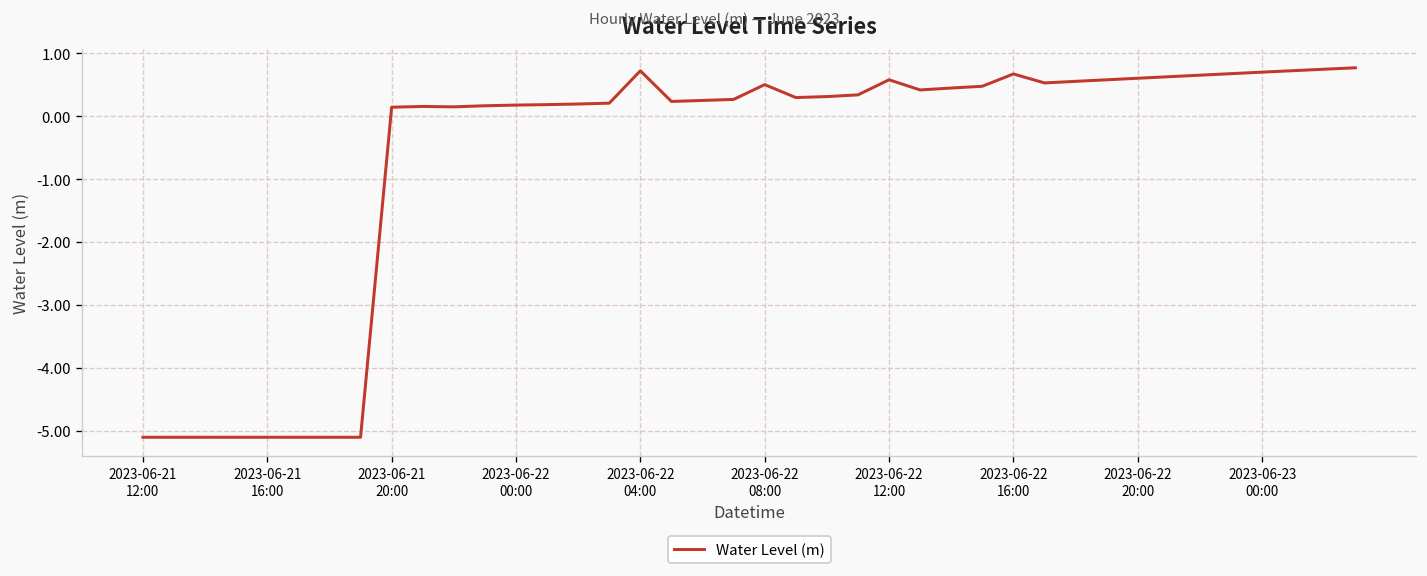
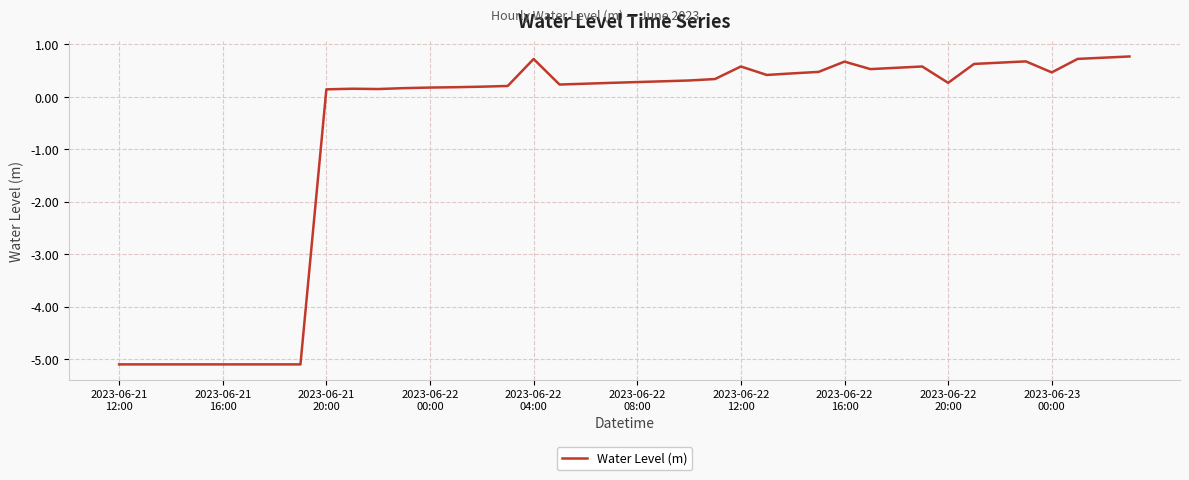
2023-06-22 08:00: 0.5 -> 0.3
2023-06-22 20:00: 0.6 -> 0.3
2023-06-23 00:00: 0.7 -> 0.5
